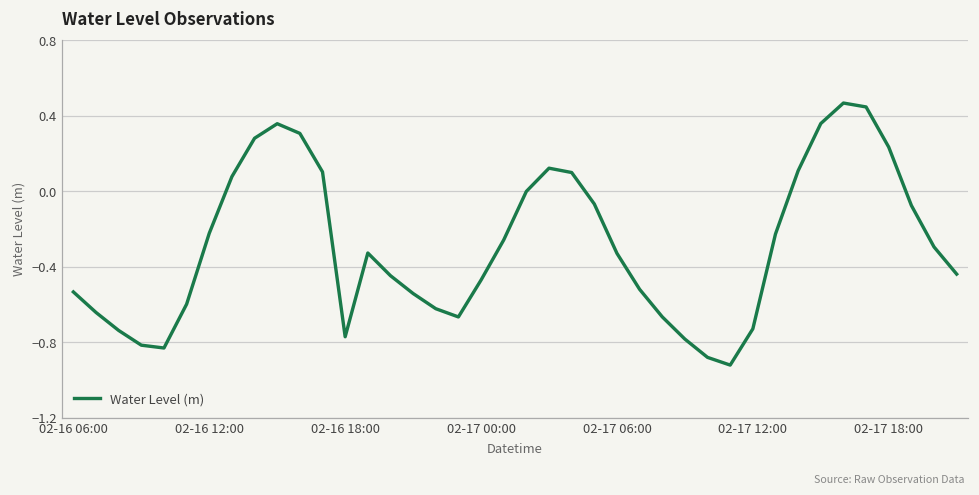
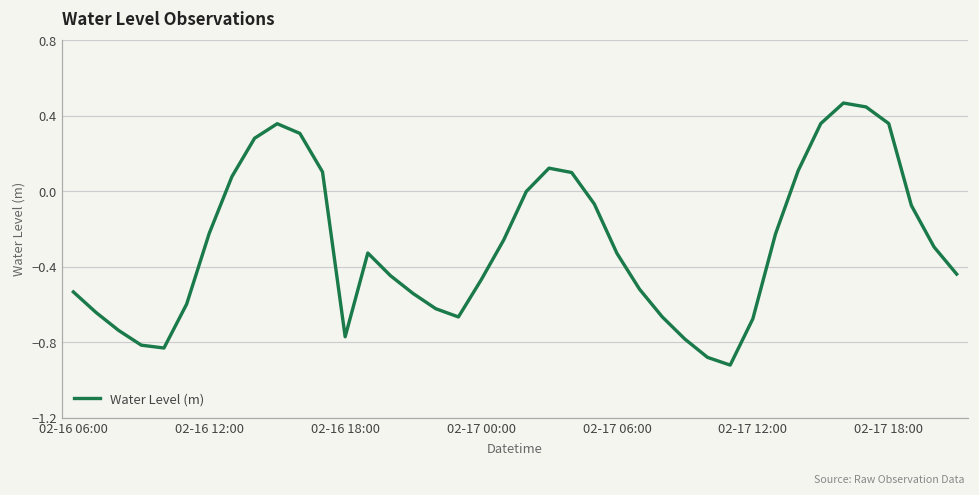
02-17 12:00: -0.73 -> -0.68
02-17 18:00: 0.23 -> 0.36
